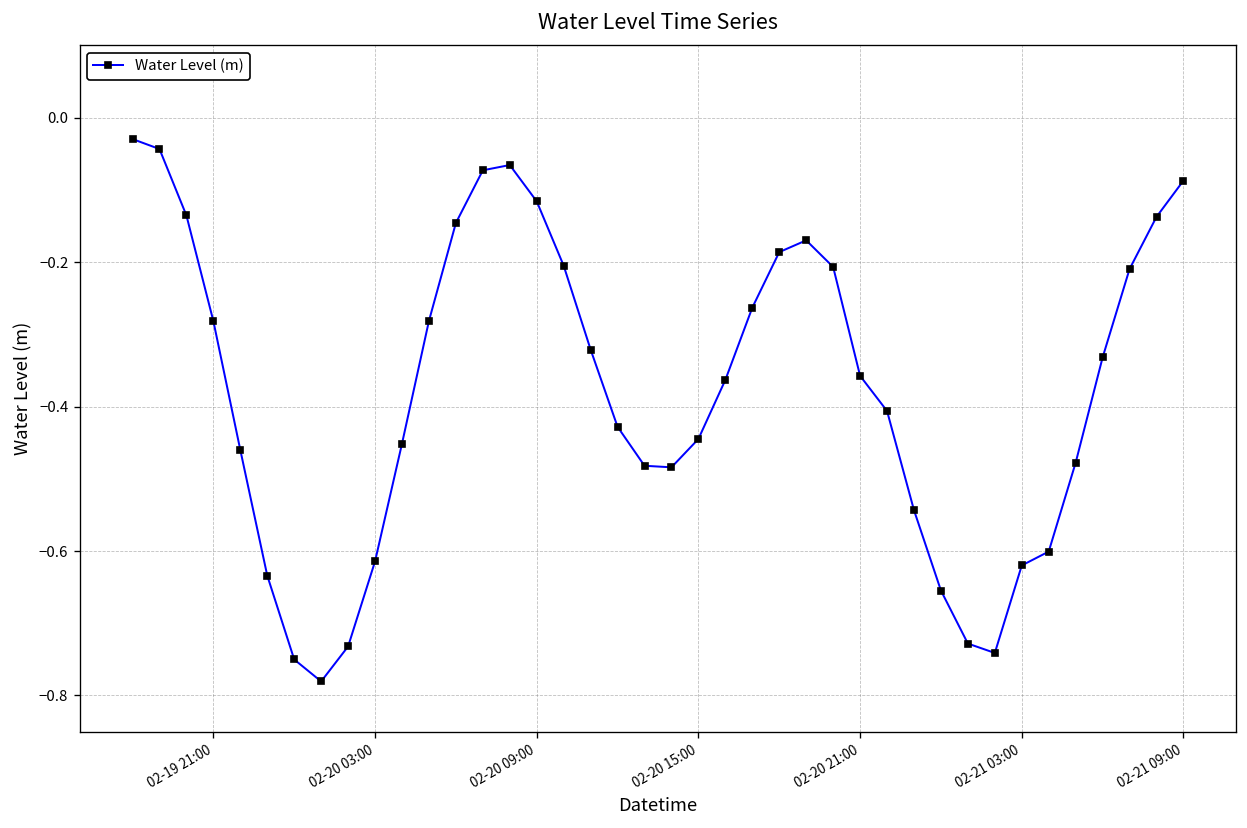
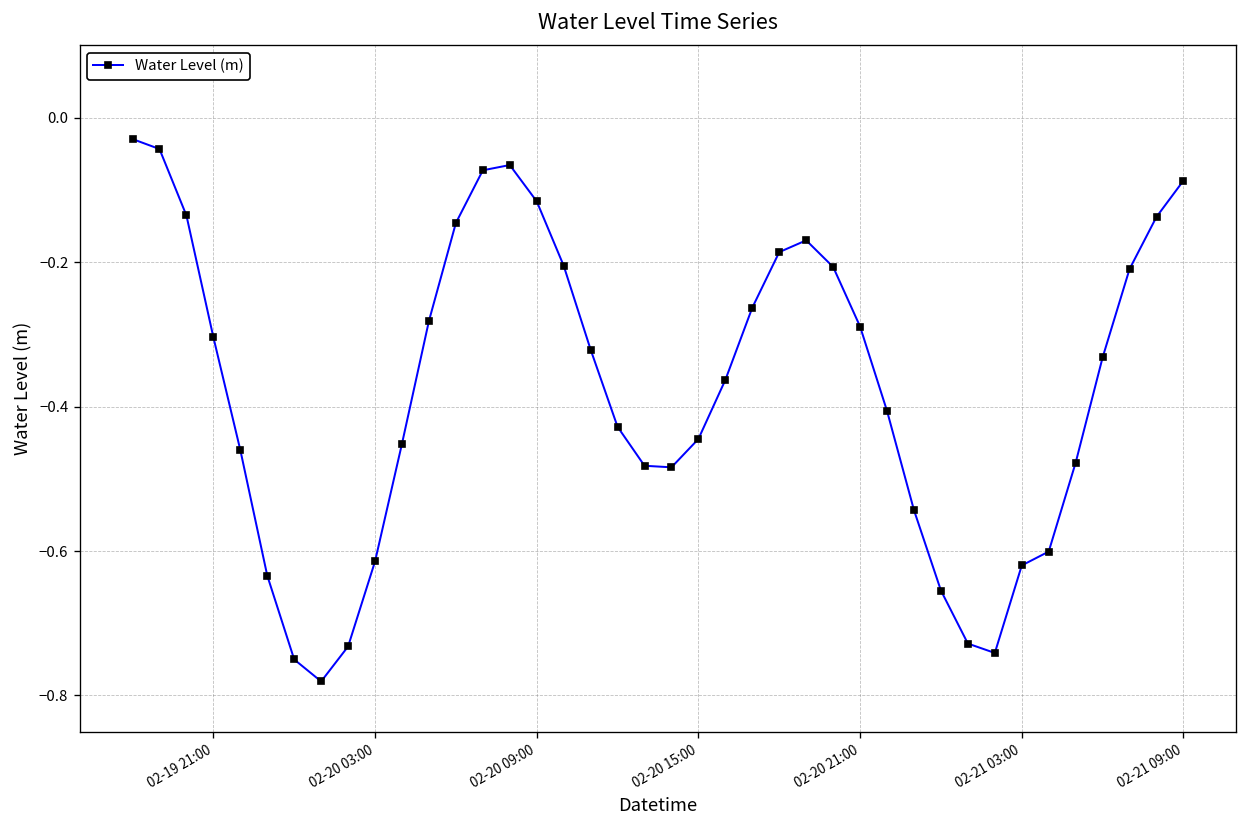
02-19 21:00: -0.28 -> -0.30
02-20 21:00: -0.36 -> -0.29
